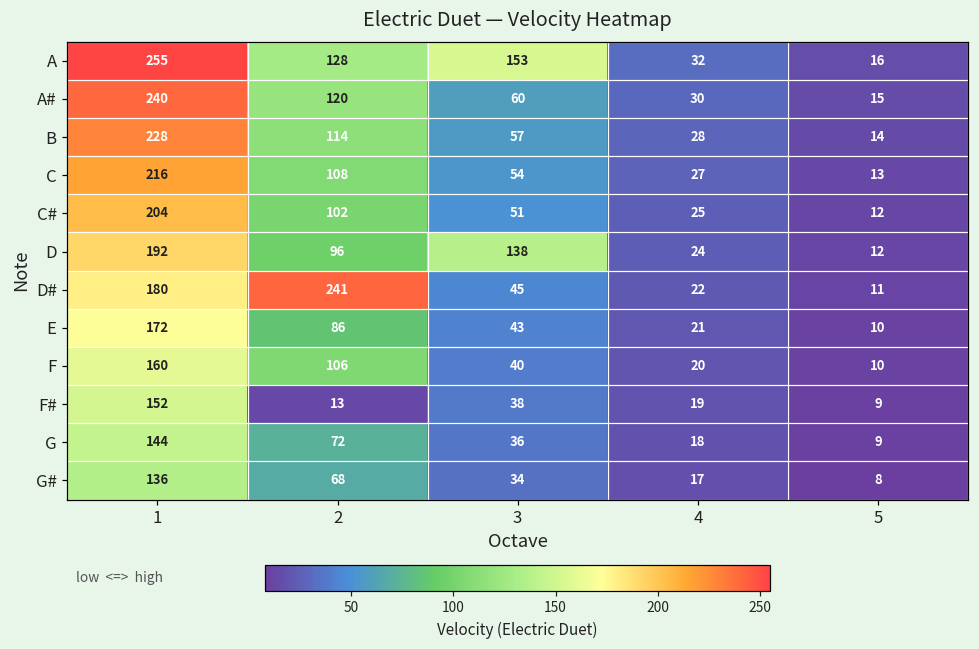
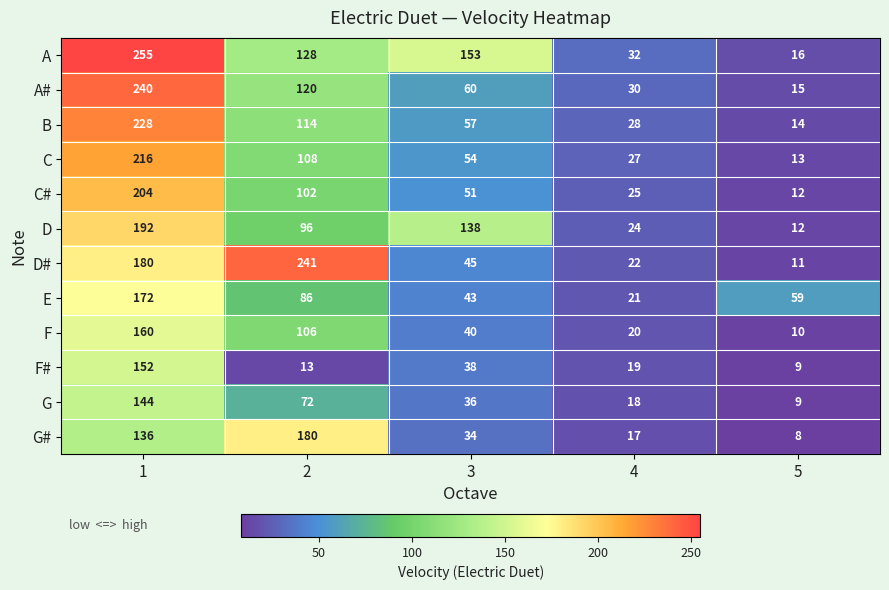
E, 5: 10 -> 59
G#, 2: 68 -> 180
